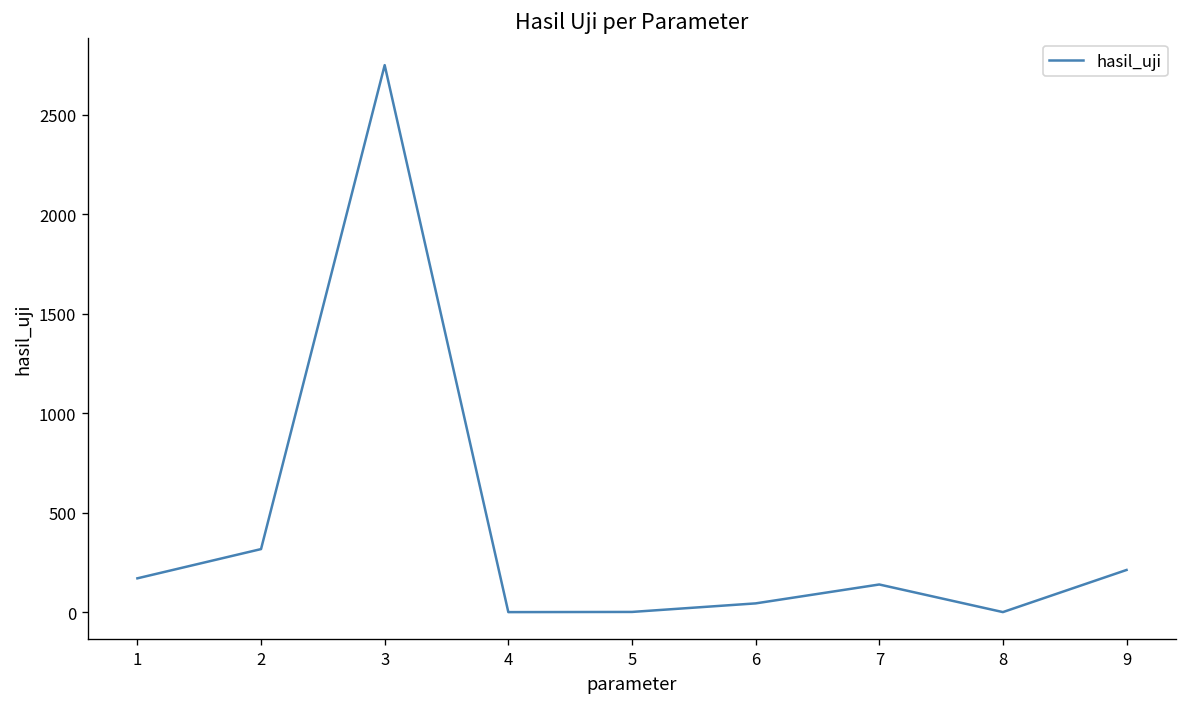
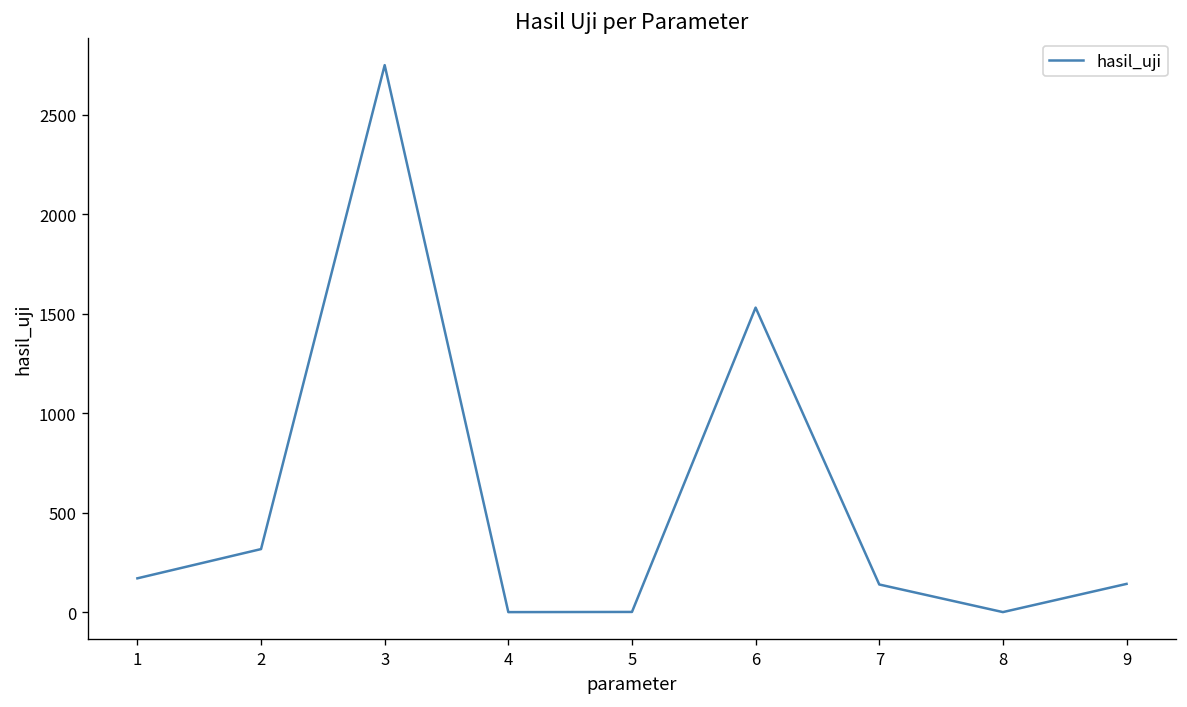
6: 40 -> 1530
9: 210 -> 140
